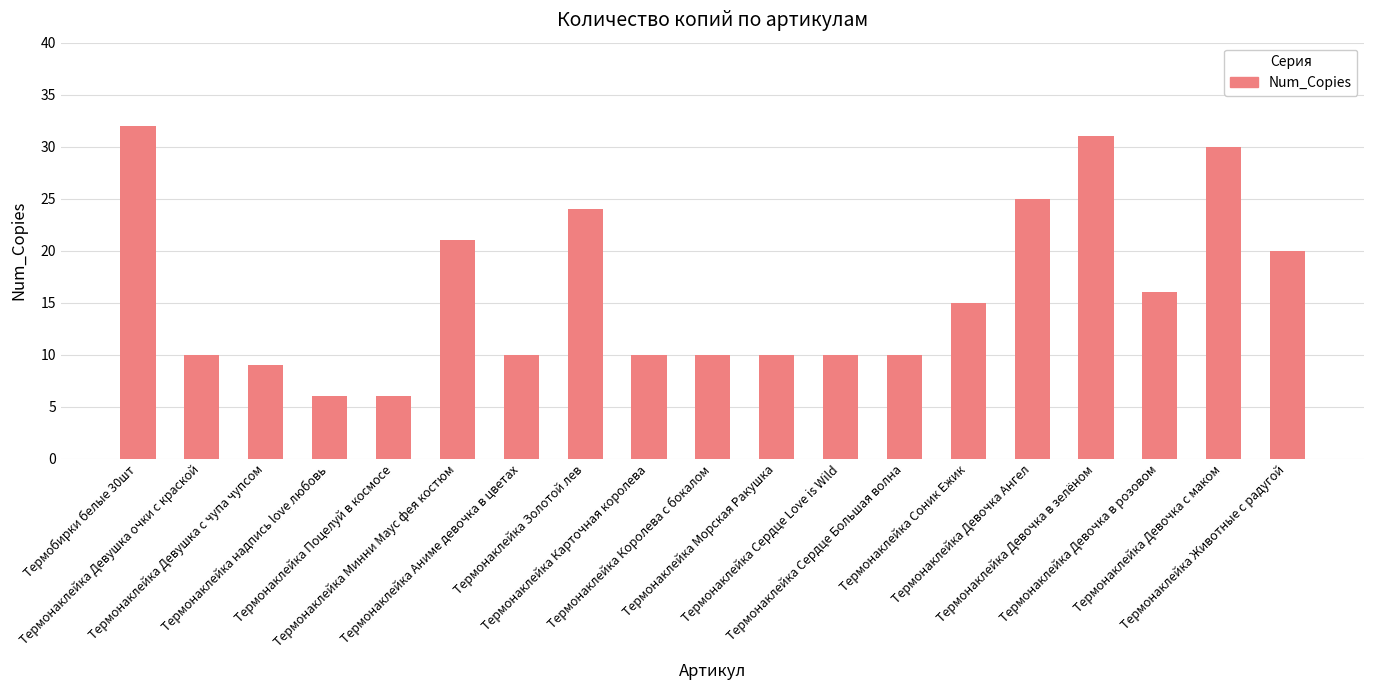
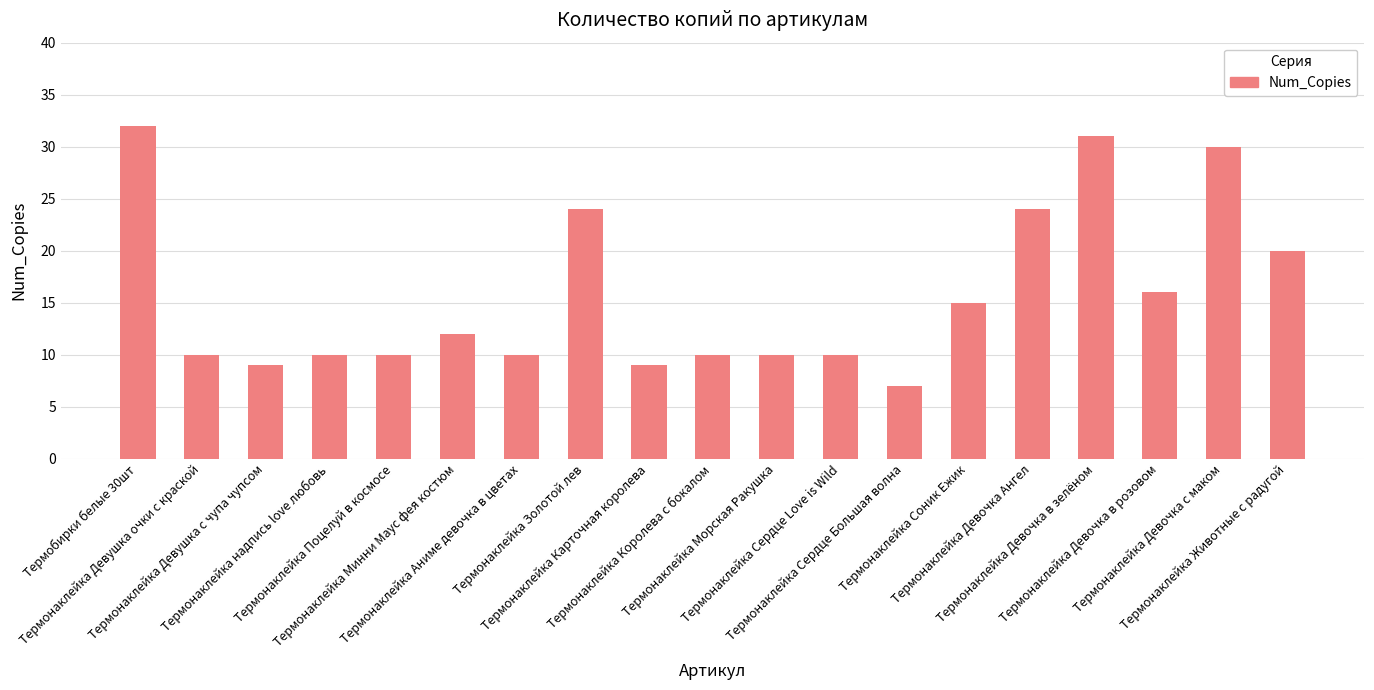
Термонаклейка надпись love любовь: 6 -> 10
Термонаклейка Поцелуй в космосе: 6 -> 10
Термонаклейка Минни Маус фея костюм: 21 -> 12
Термонаклейка Карточная королева: 10 -> 9
Термонаклейка Сердце Большая волна: 10 -> 7
Термонаклейка Девочка Ангел: 25 -> 24
